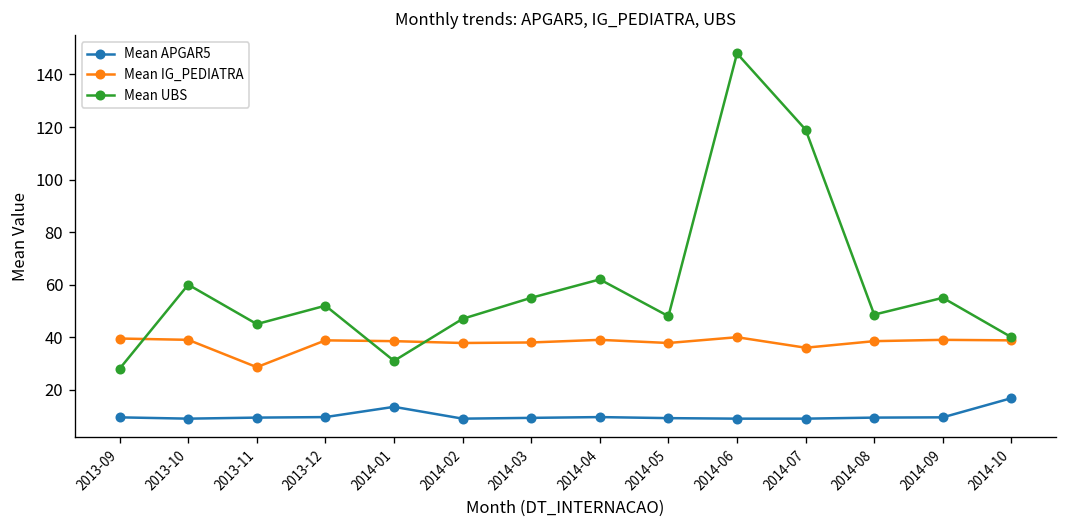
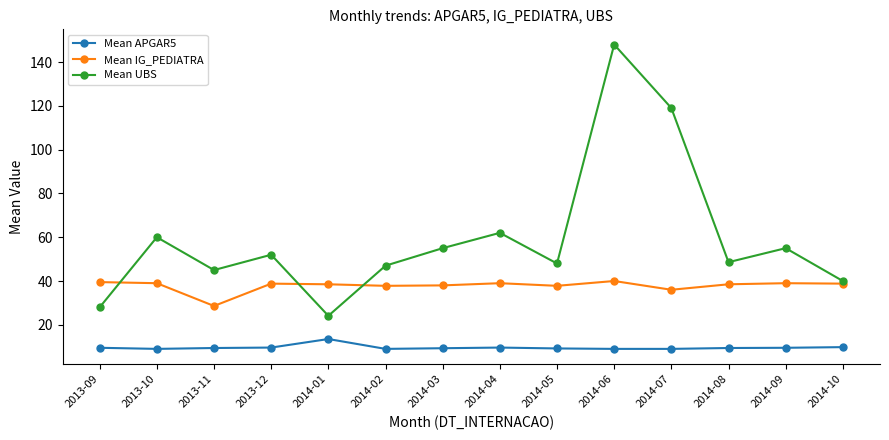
Mean UBS, 2014-01: 31 -> 24
Mean APGAR5, 2014-10: 17 -> 10
